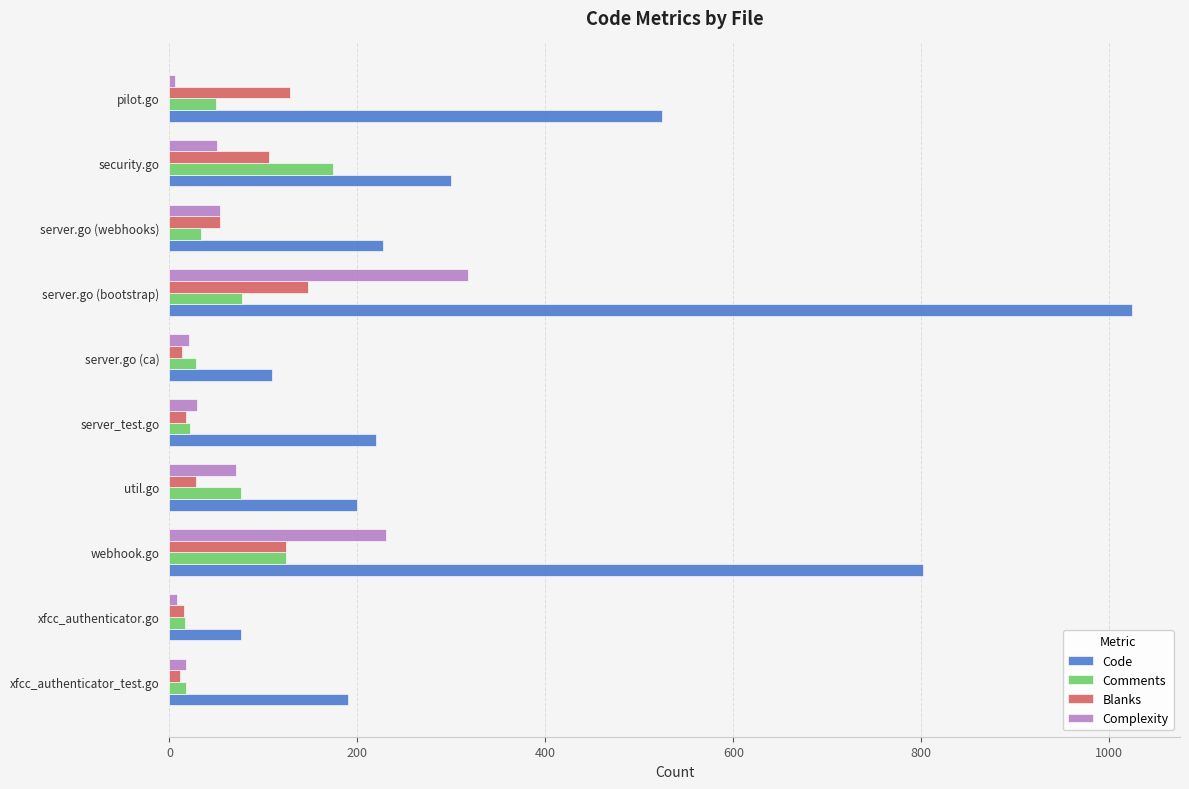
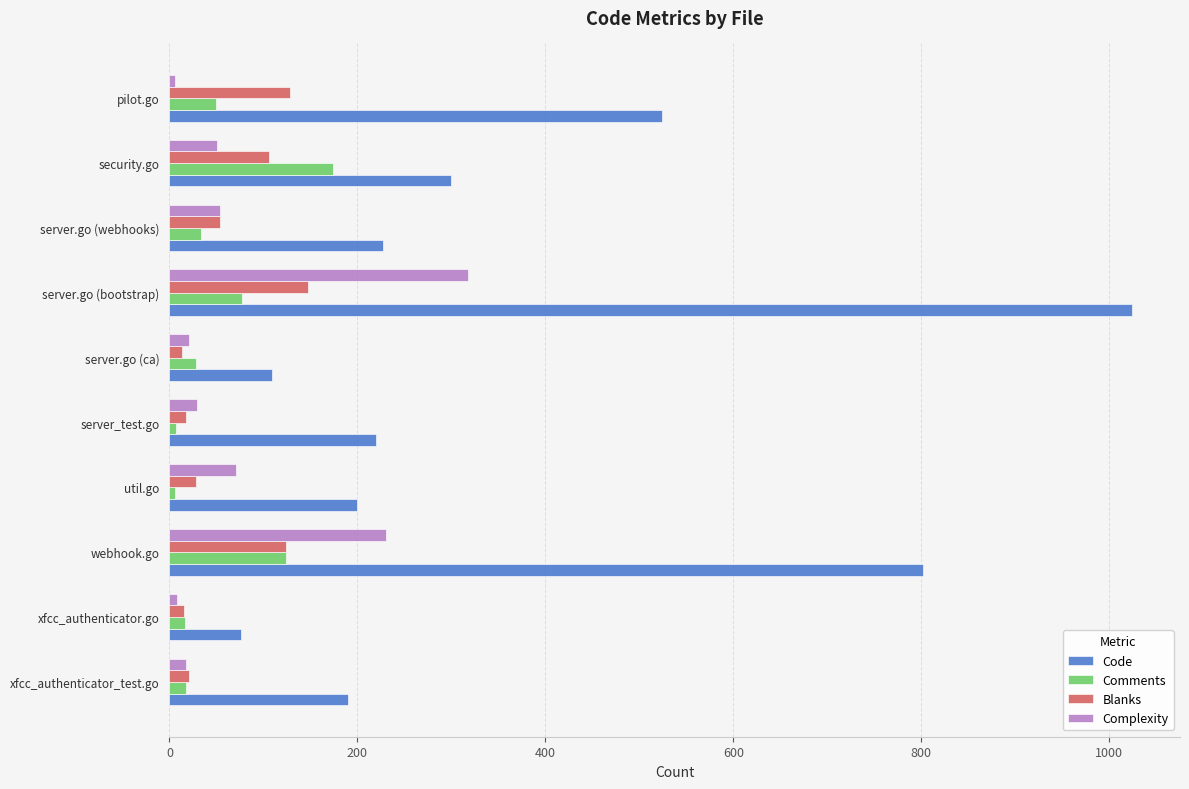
Comments, server_test.go: 20 -> 10
Comments, util.go: 80 -> 10
Blanks, xfcc_authenticator_test.go: 10 -> 20
